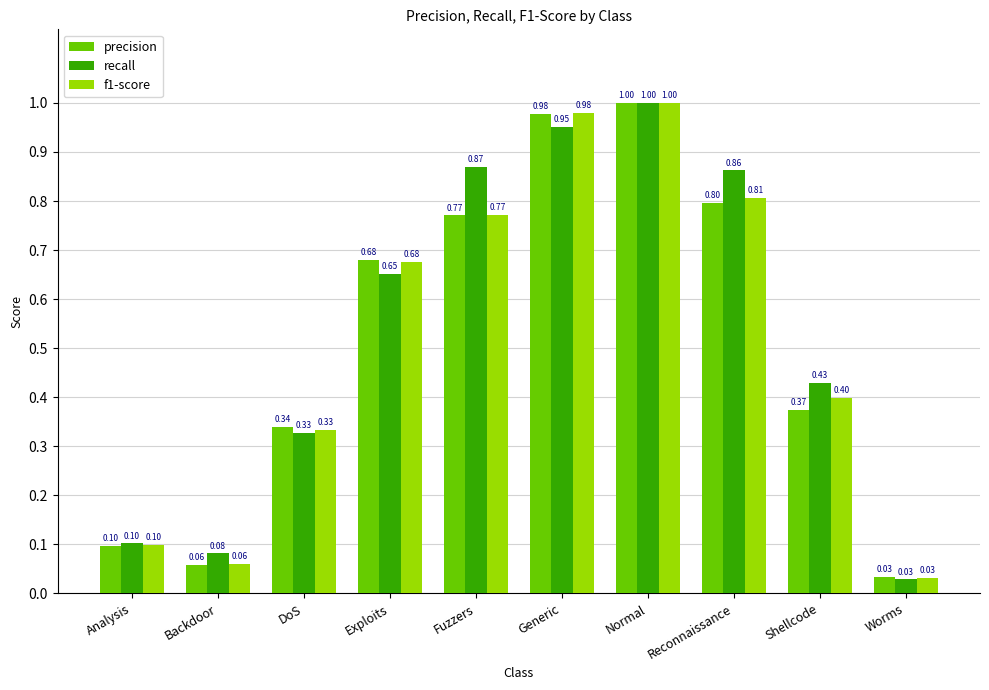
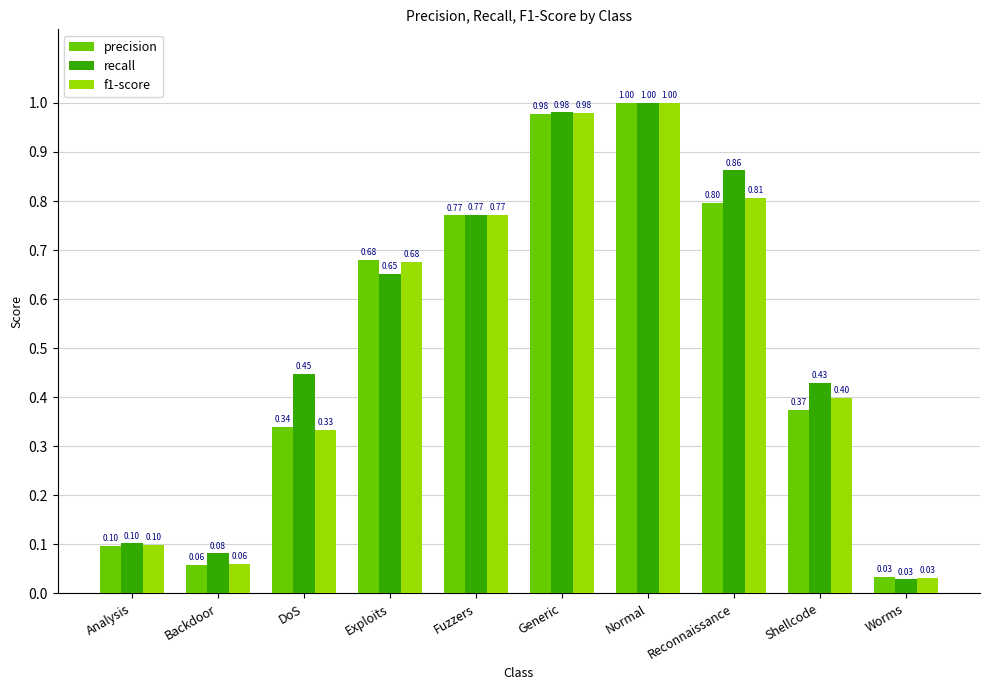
recall, DoS: 0.33 -> 0.45
recall, Fuzzers: 0.87 -> 0.77
recall, Generic: 0.95 -> 0.98
